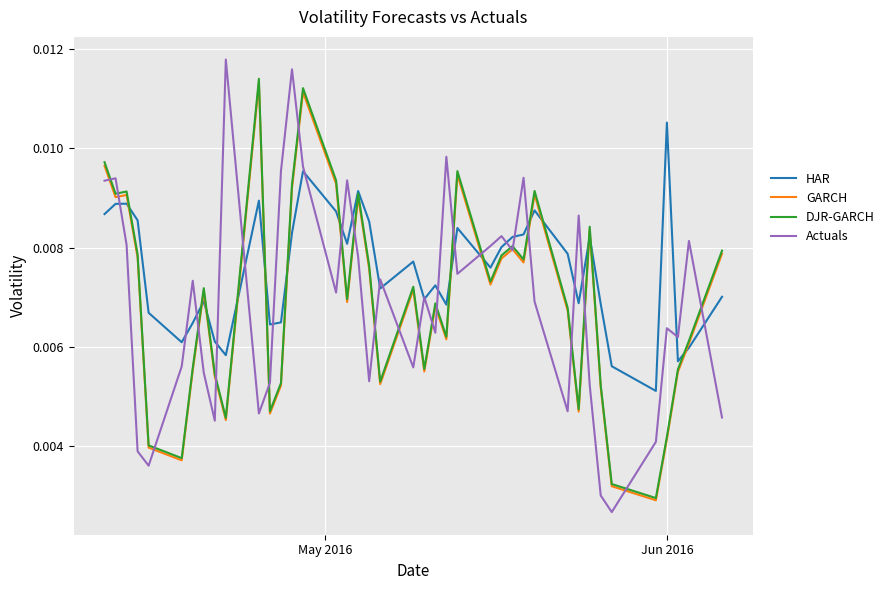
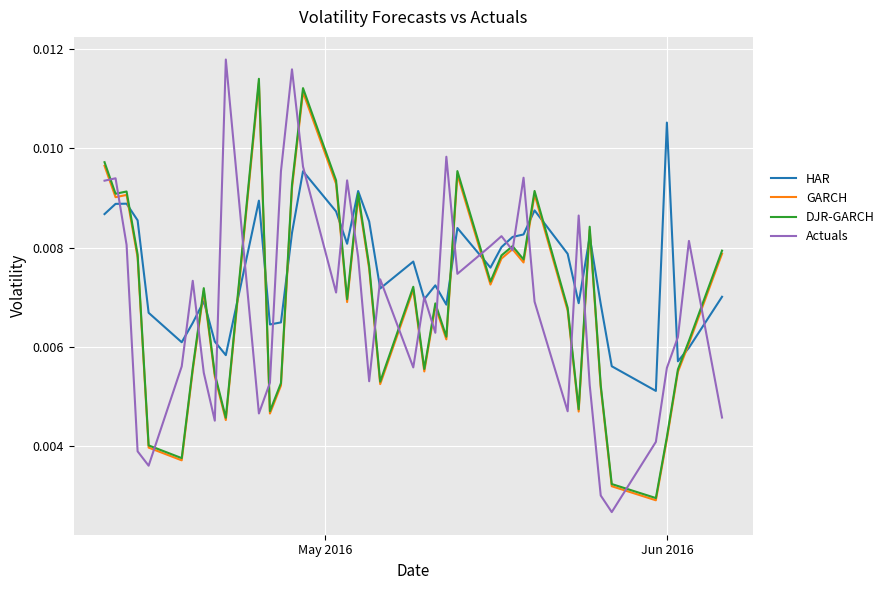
Actuals, Jun 2016: 0.0064 -> 0.0056
